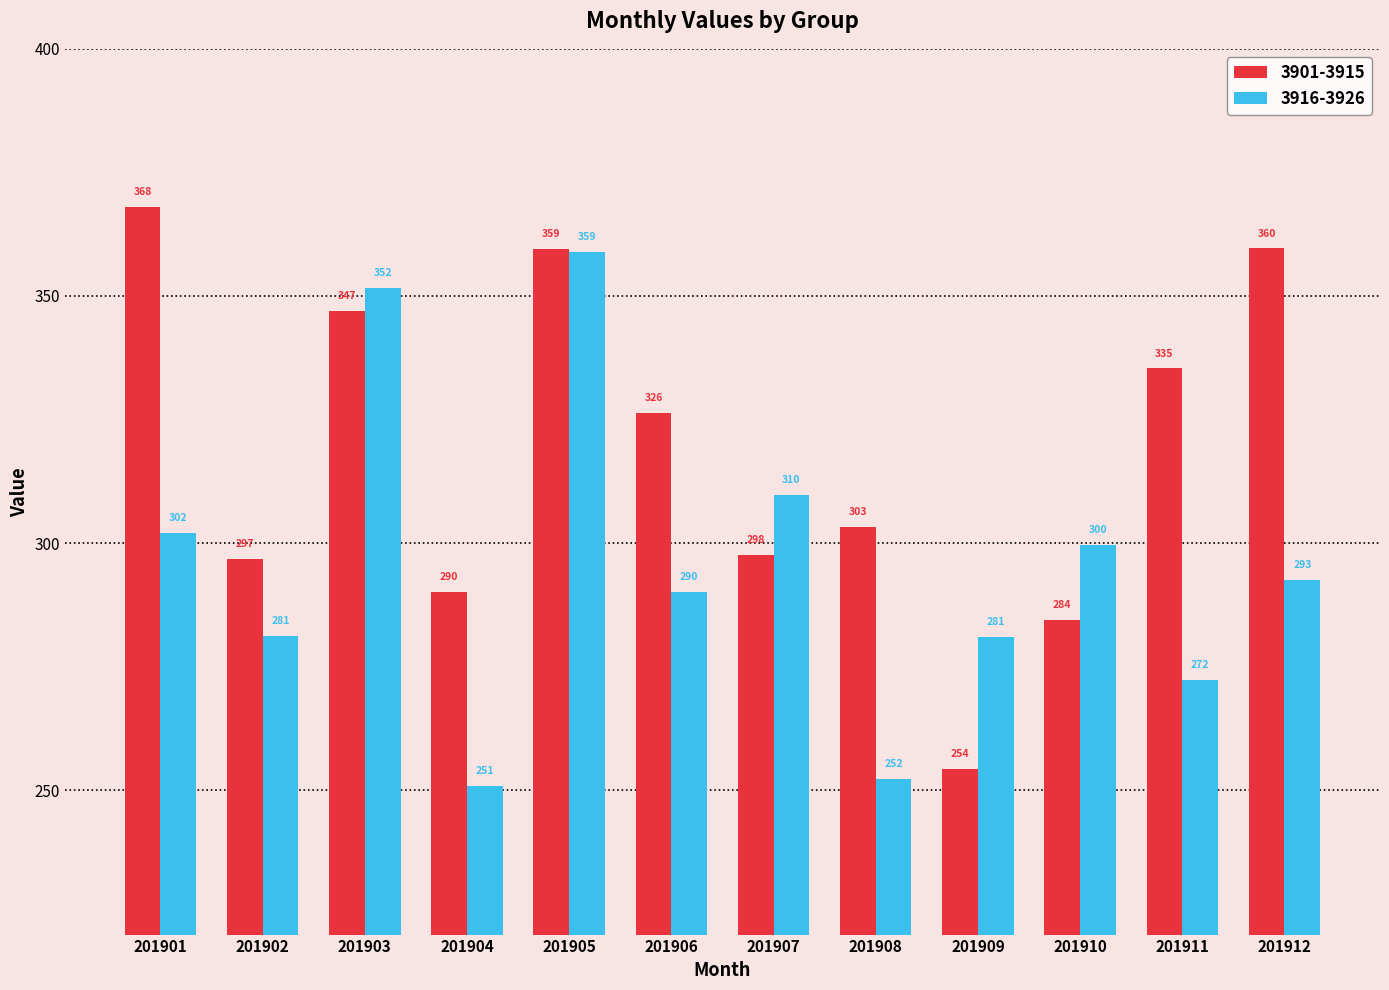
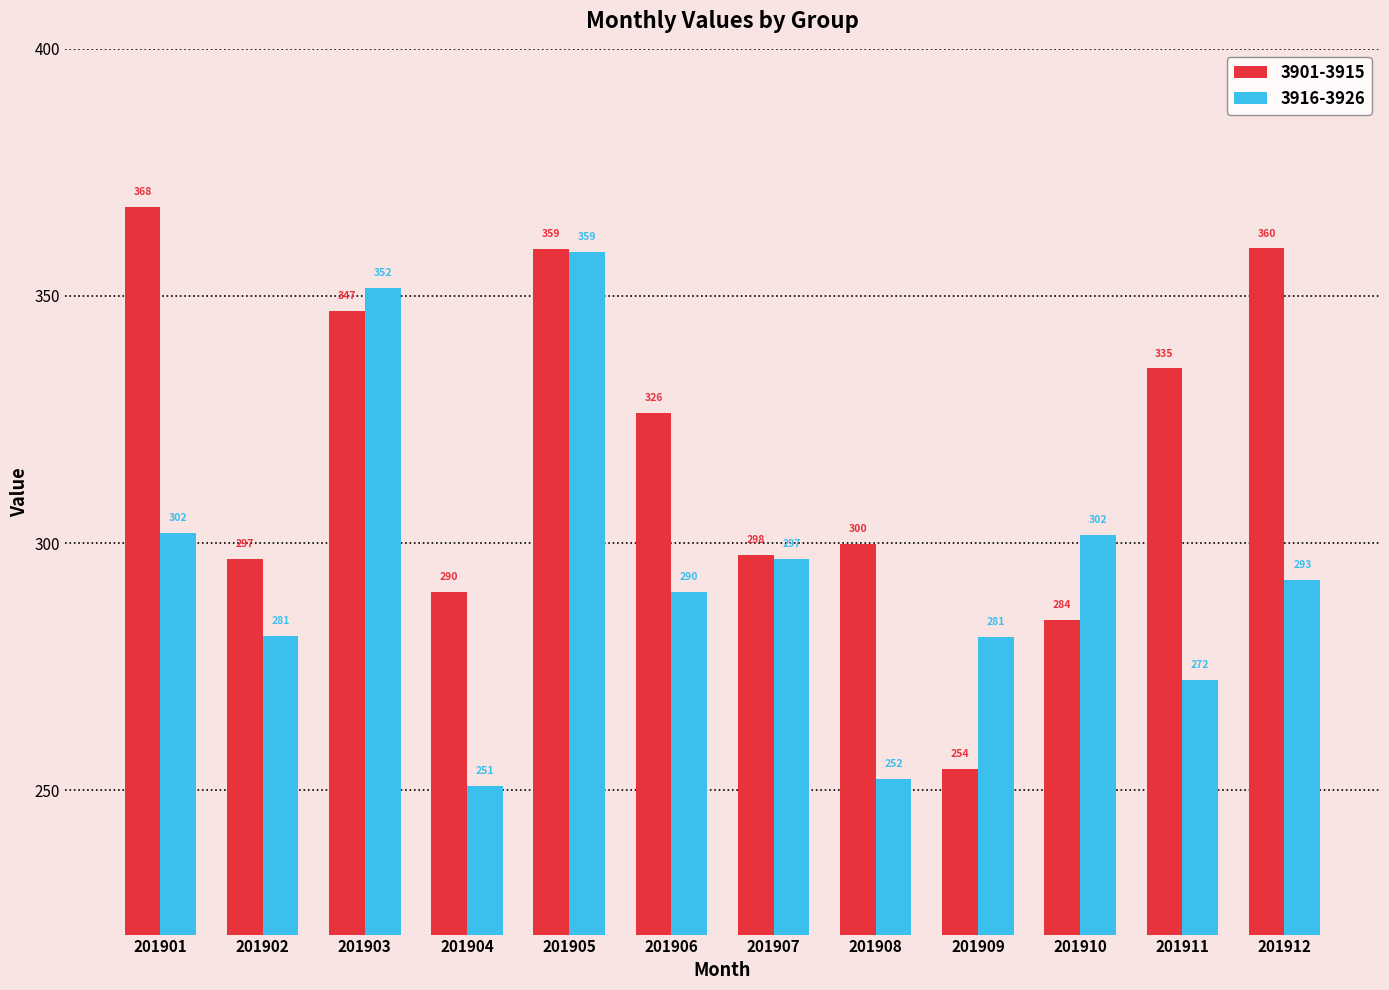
3916-3926, 201907: 310 -> 297
3901-3915, 201908: 303 -> 300
3916-3926, 201910: 300 -> 302
